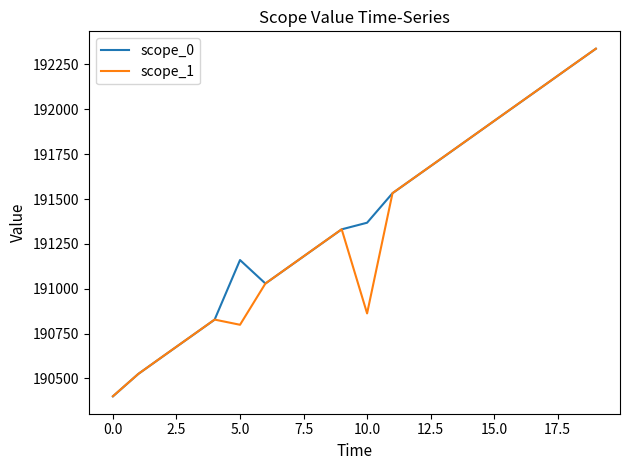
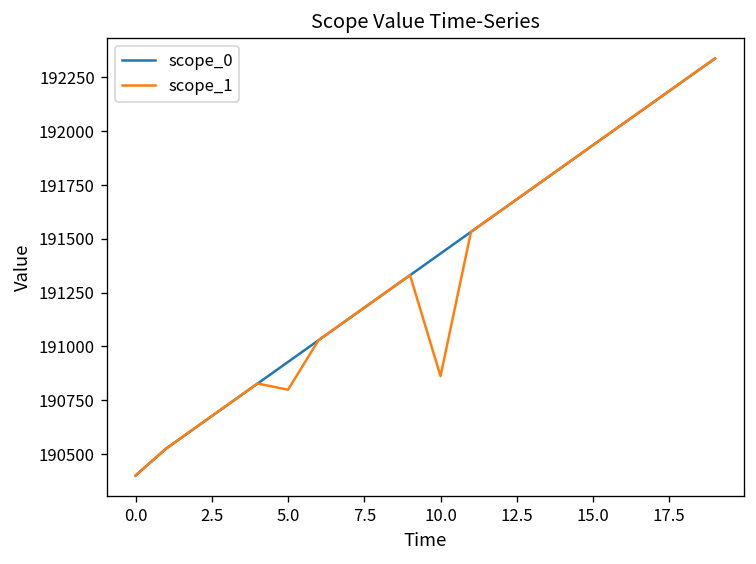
scope_0, 5.0: 191160 -> 190930
scope_0, 10.0: 191370 -> 191430
